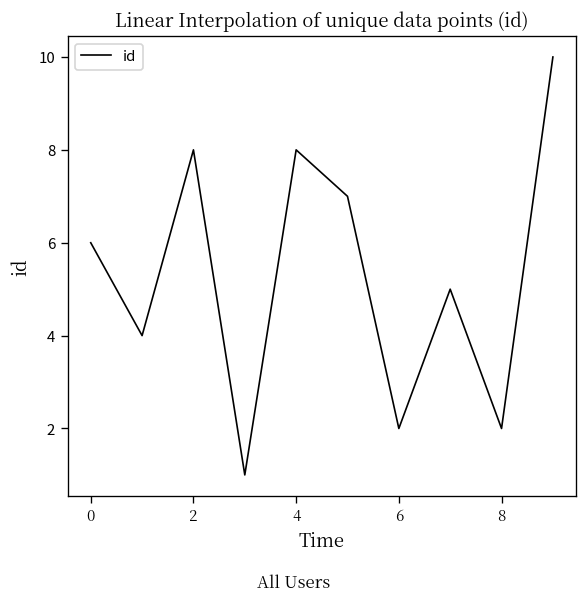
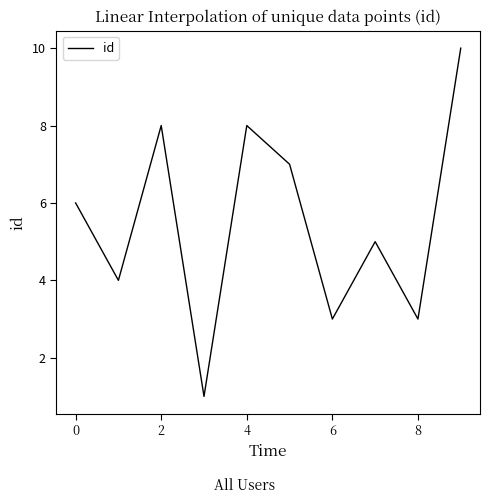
6: 2 -> 3
8: 2 -> 3
